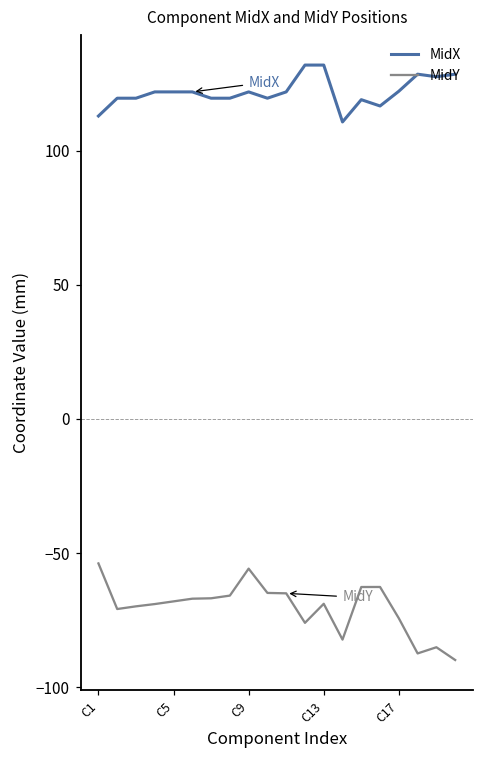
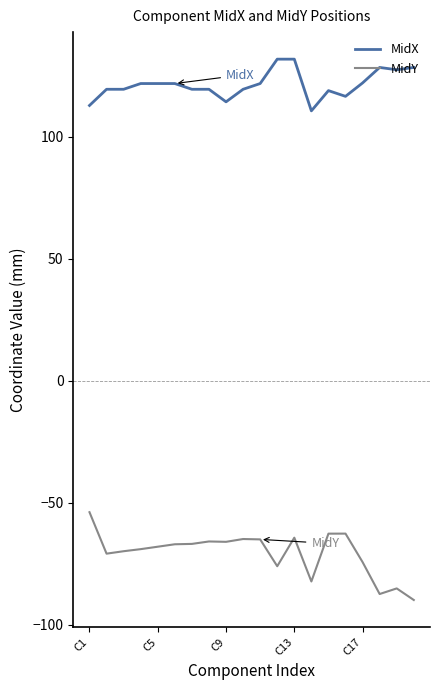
MidX, C9: 122 -> 114
MidY, C9: -56 -> -66
MidY, C13: -69 -> -64
